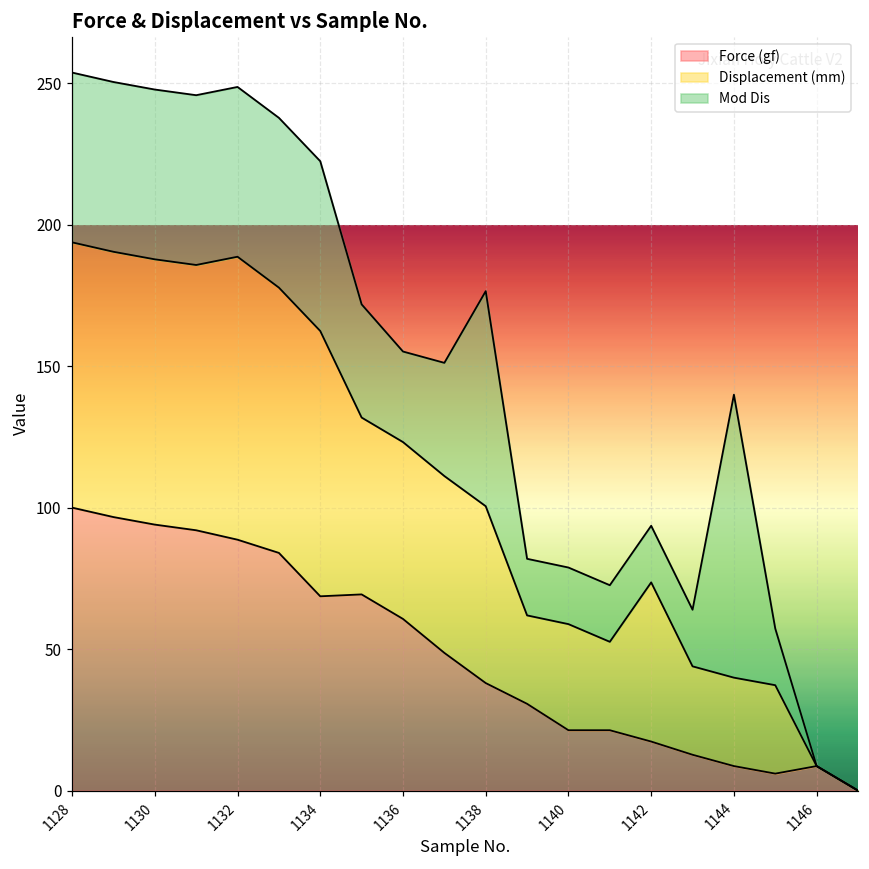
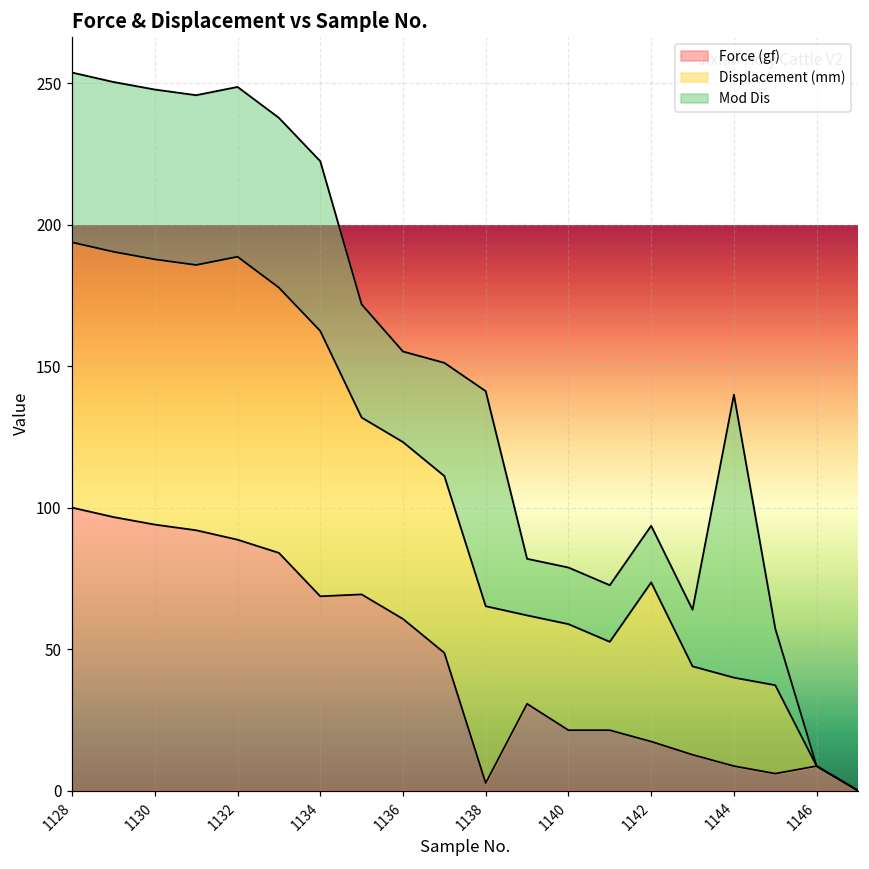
Force (gf), 1138: 38 -> 3
